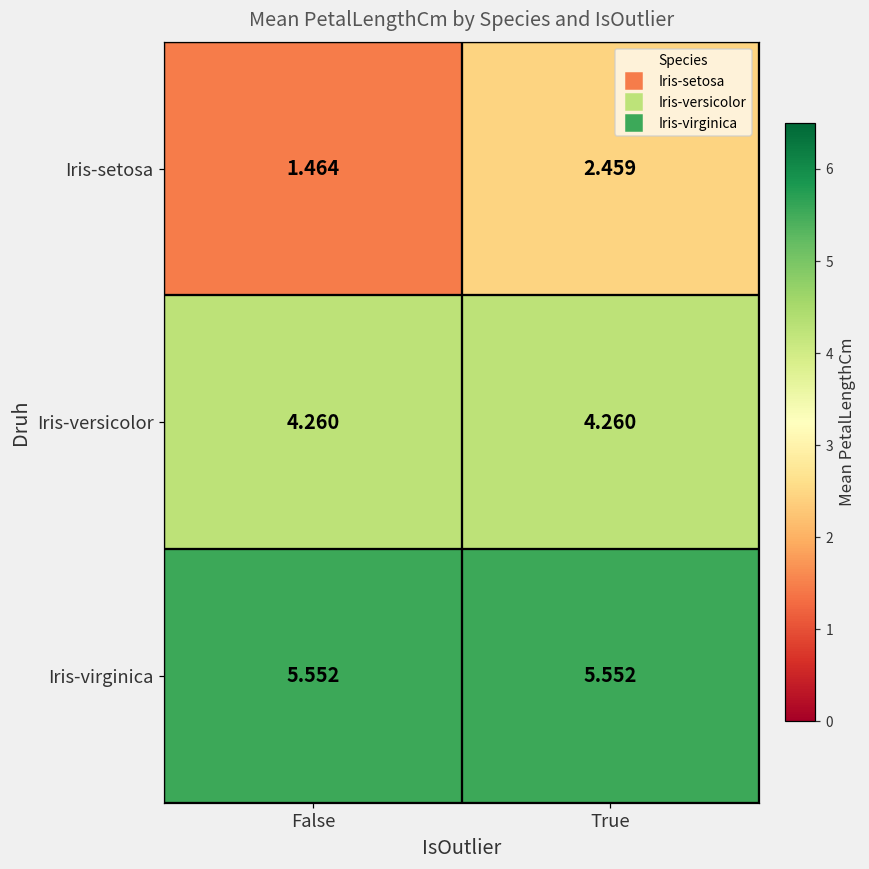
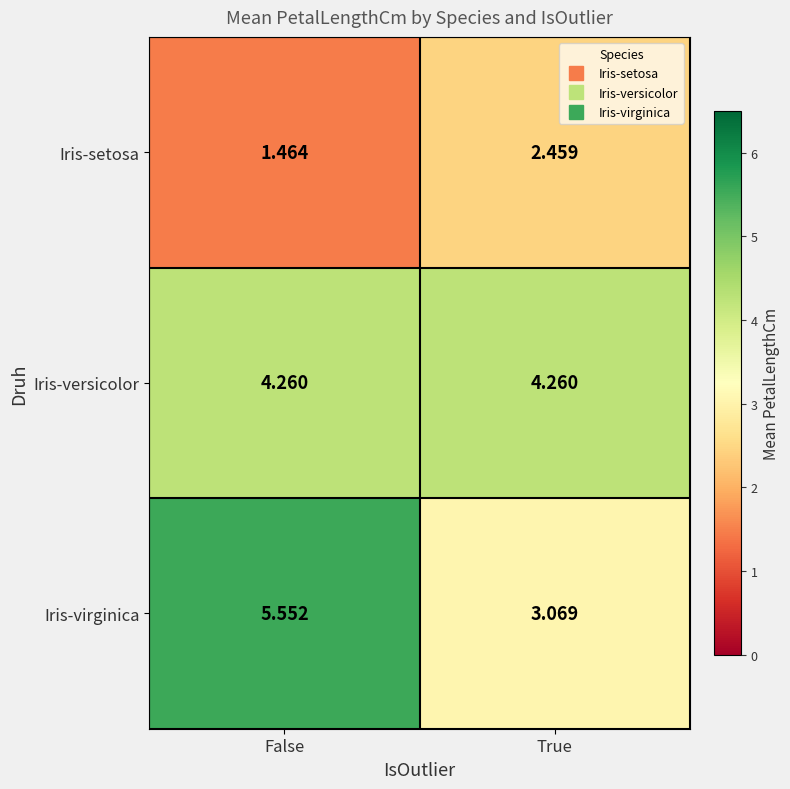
Iris-virginica, True: 5.552 -> 3.069
